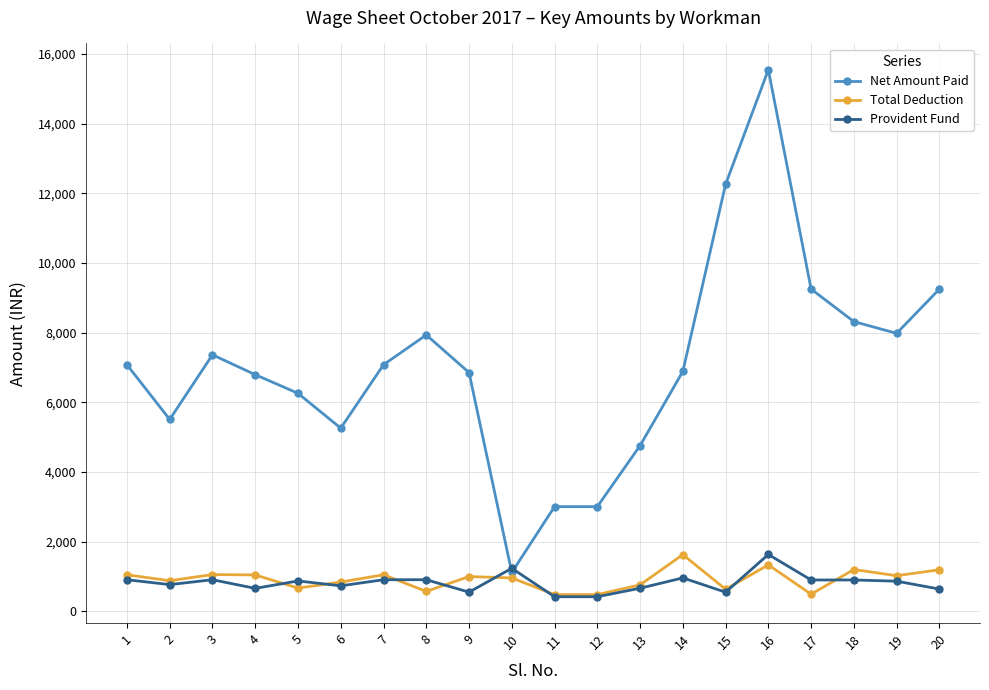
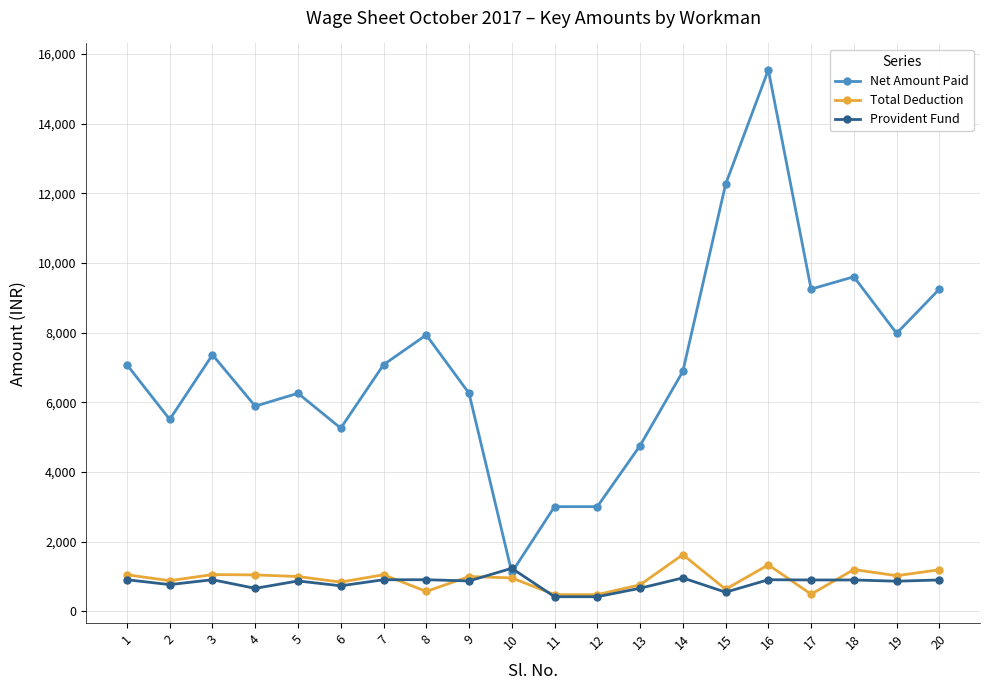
Net Amount Paid, 4: 6,800 -> 5,900
Total Deduction, 5: 700 -> 1,000
Net Amount Paid, 9: 6,900 -> 6,300
Provident Fund, 9: 600 -> 900
Provident Fund, 16: 1,600 -> 900
Net Amount Paid, 18: 8,300 -> 9,600
Provident Fund, 20: 600 -> 900
